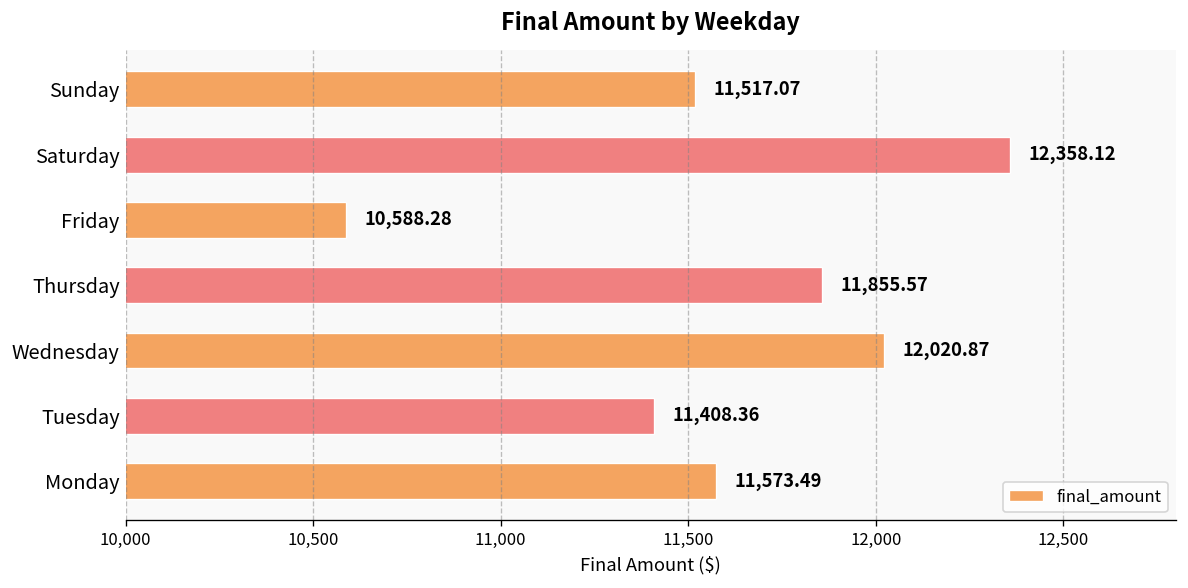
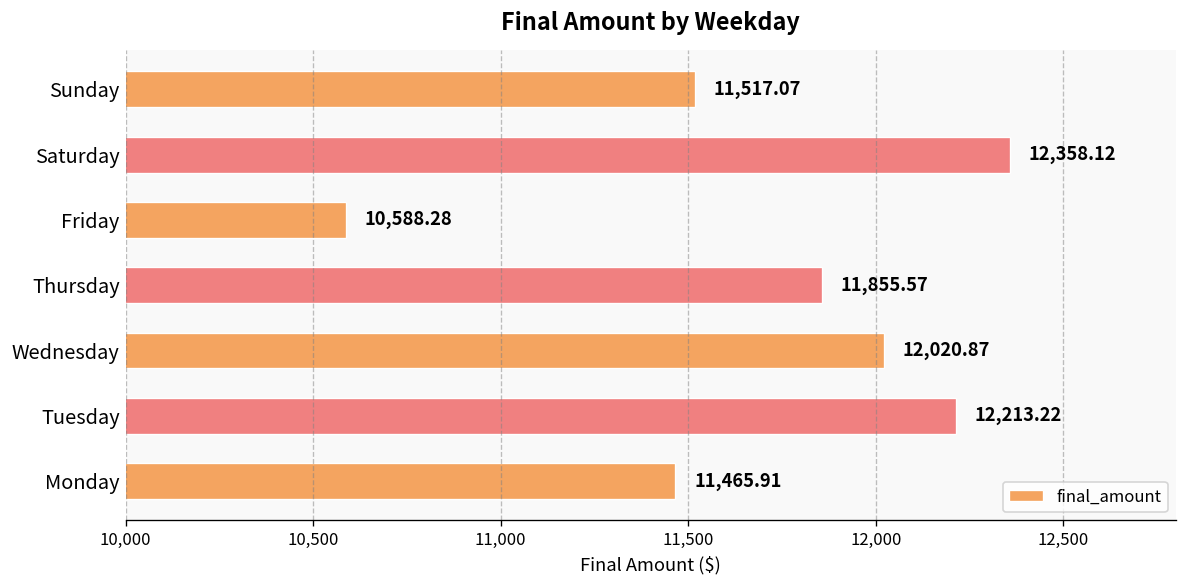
Tuesday: 11,408.36 -> 12,213.22
Monday: 11,573.49 -> 11,465.91
